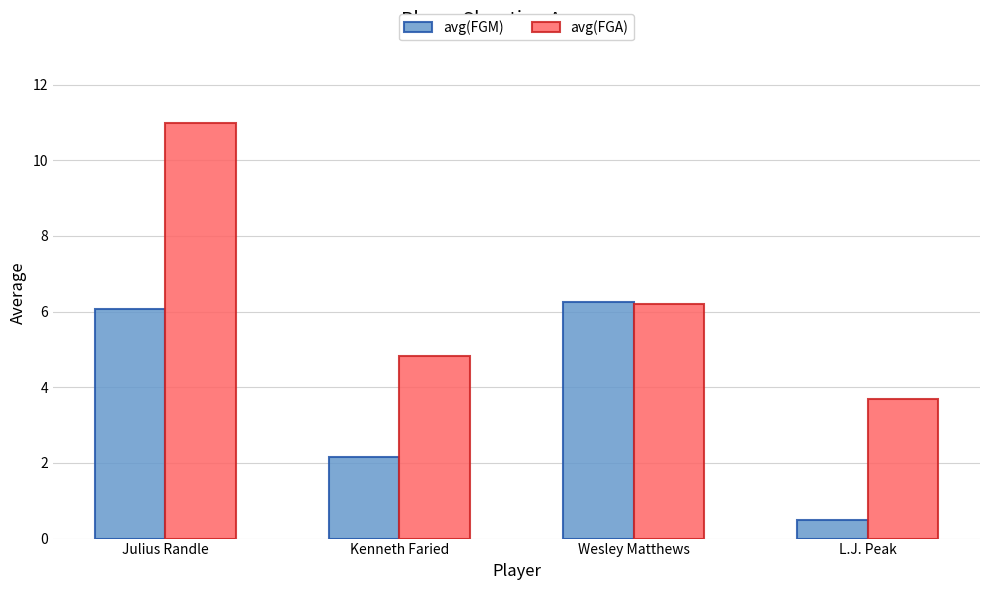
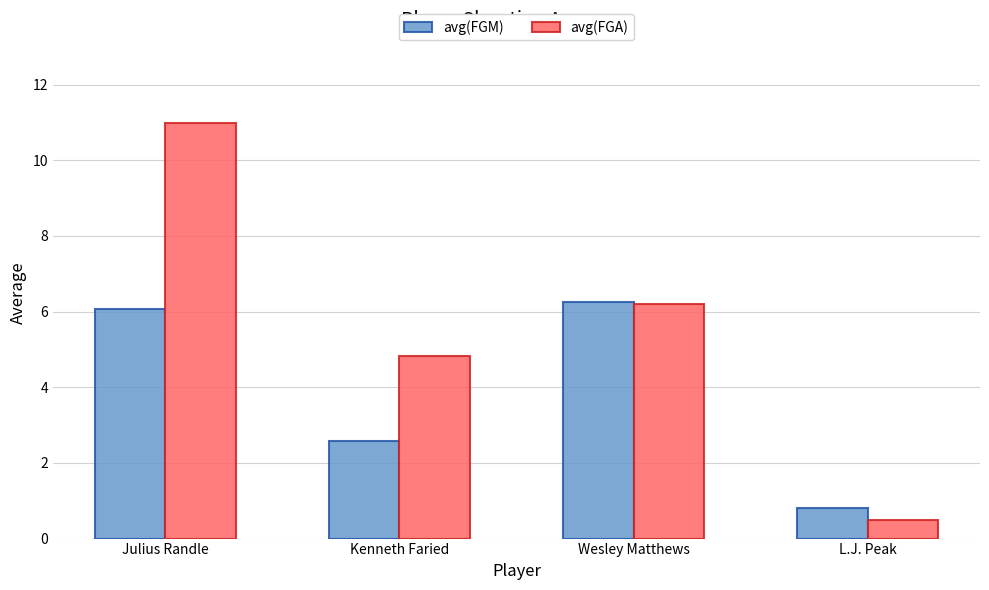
avg(FGM), Kenneth Faried: 2.2 -> 2.6
avg(FGM), L.J. Peak: 0.5 -> 0.8
avg(FGA), L.J. Peak: 3.7 -> 0.5
